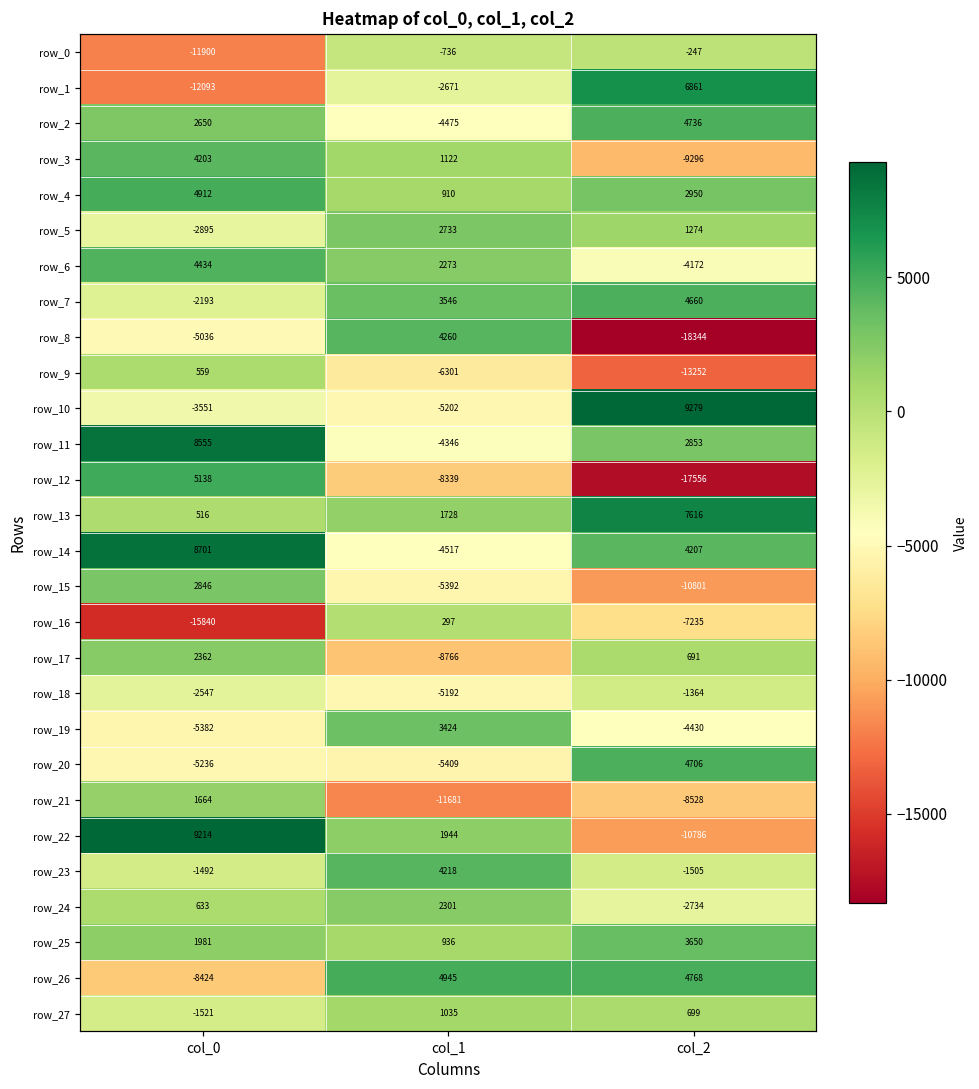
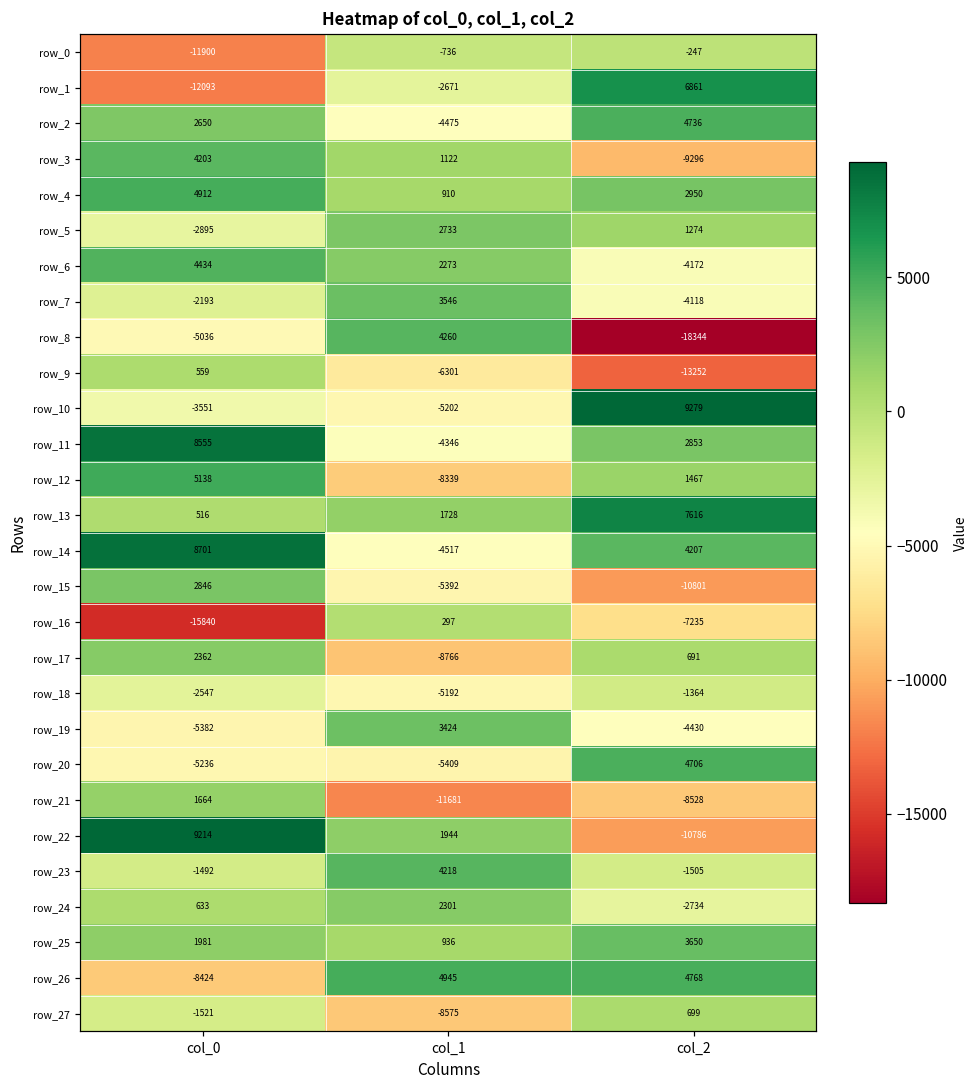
row_7, col_2: 4660 -> -4118
row_12, col_2: -17556 -> 1467
row_27, col_1: 1035 -> -8575
